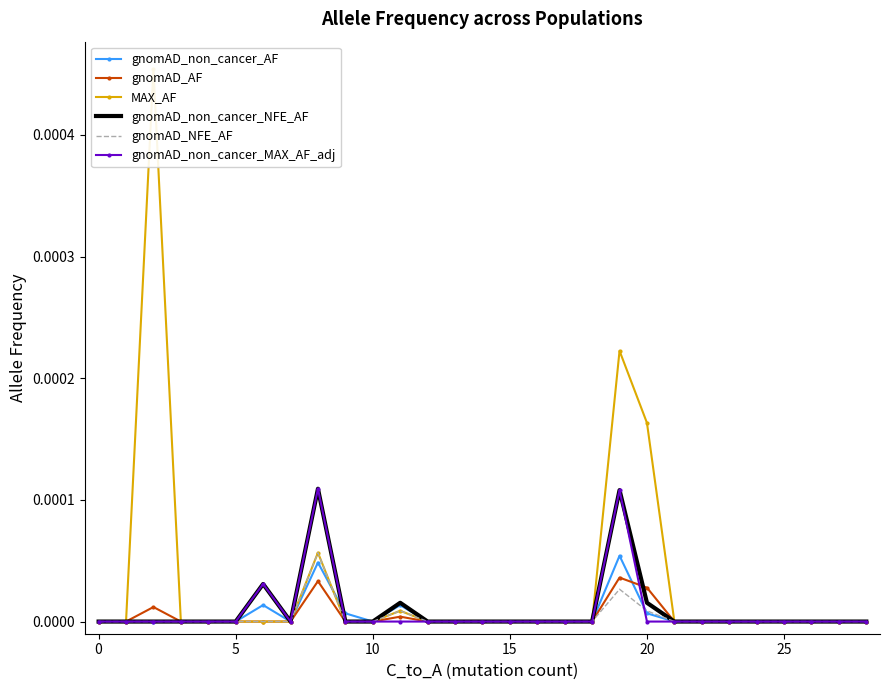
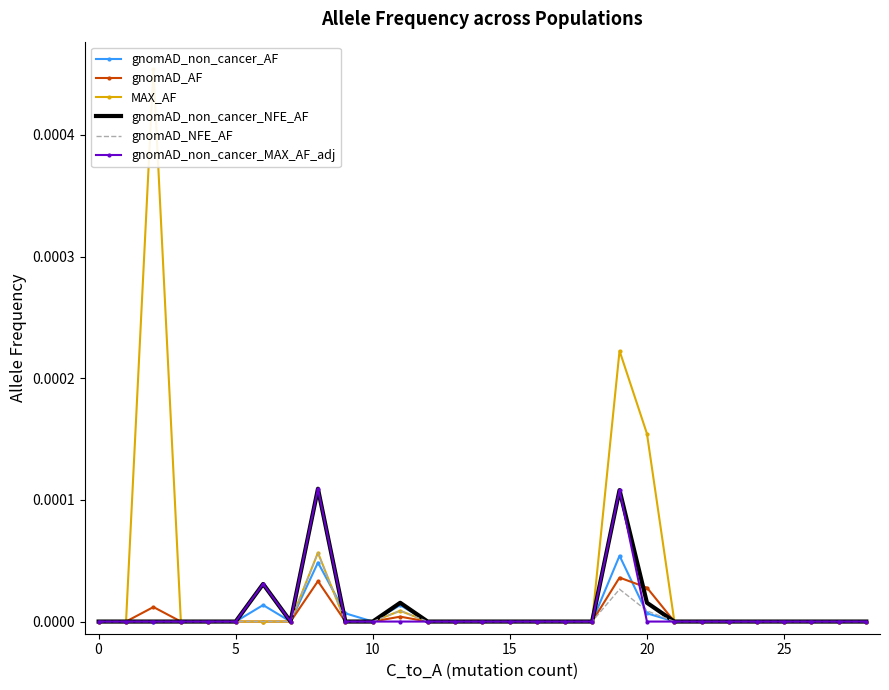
MAX_AF, 20: 0.000163 -> 0.000154
